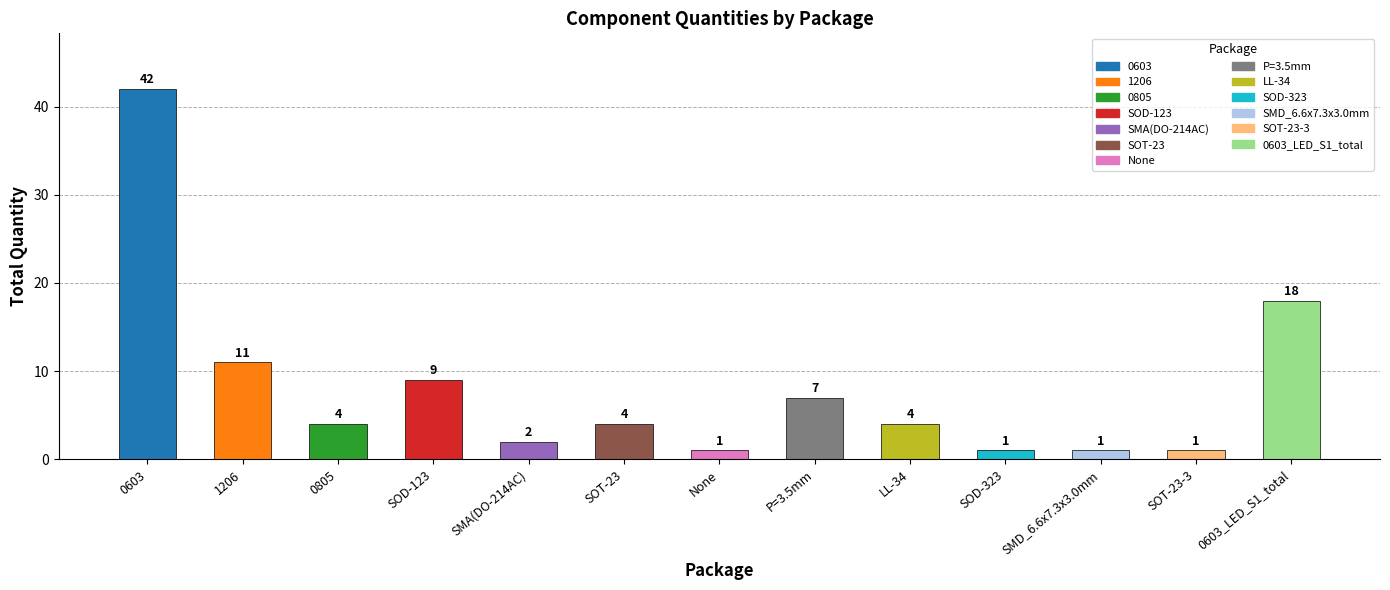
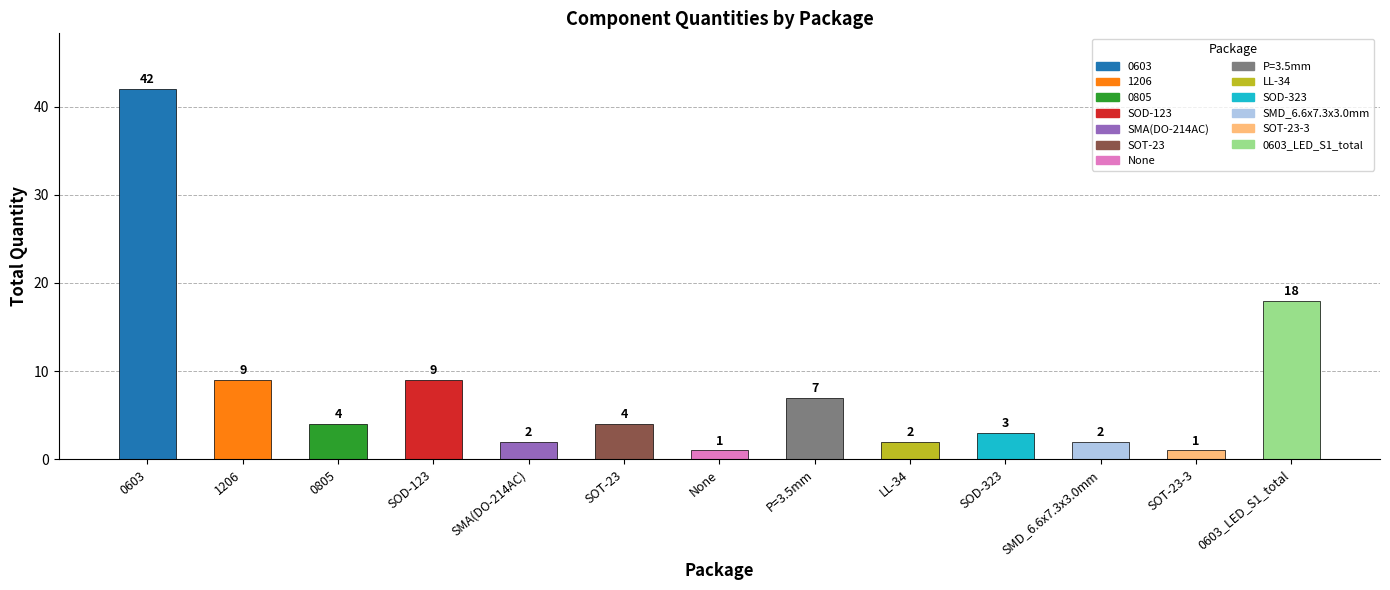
1206: 11 -> 9
LL-34: 4 -> 2
SOD-323: 1 -> 3
SMD_6.6x7.3x3.0mm: 1 -> 2
